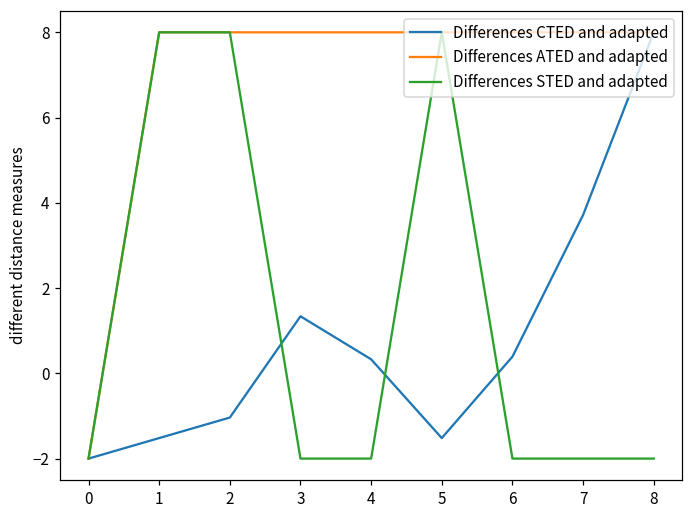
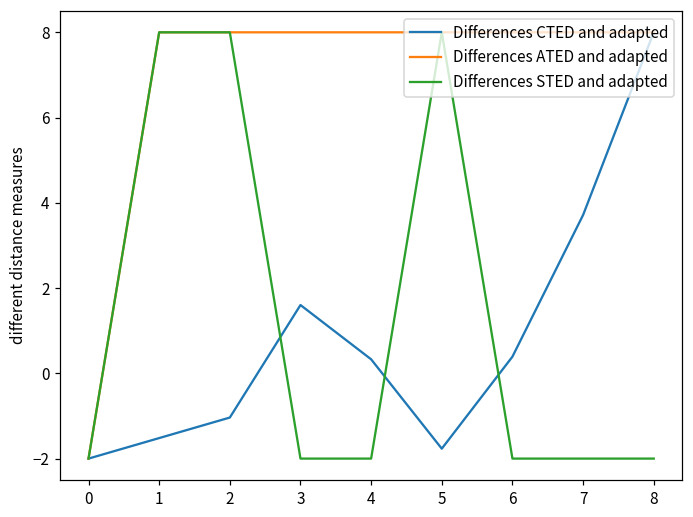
Differences CTED and adapted, 3: 1.3 -> 1.6
Differences CTED and adapted, 5: -1.5 -> -1.8
